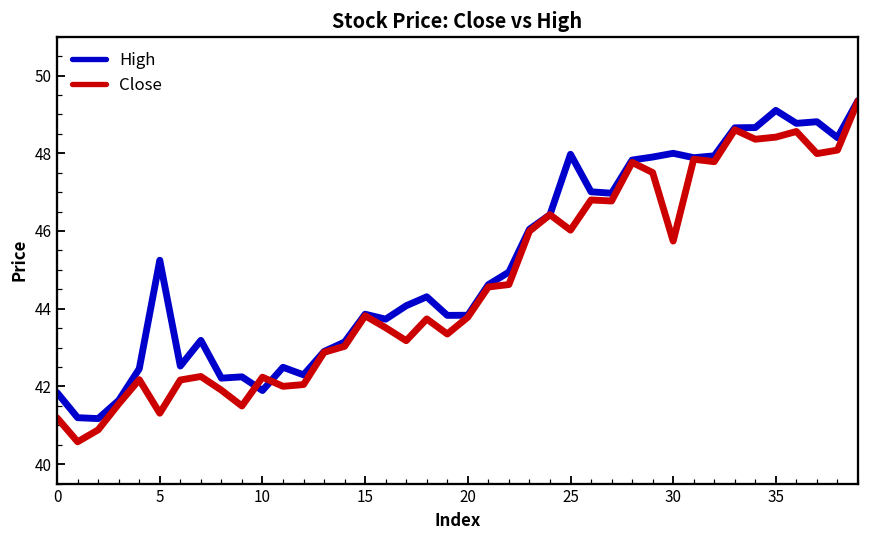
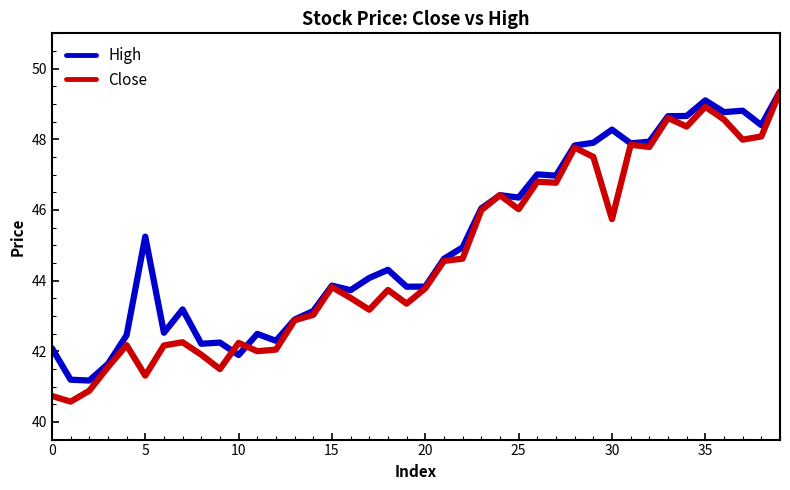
High, 0: 41.8 -> 42.1
Close, 0: 41.2 -> 40.7
High, 25: 48.0 -> 46.4
High, 30: 48.0 -> 48.3
Close, 35: 48.4 -> 48.9
